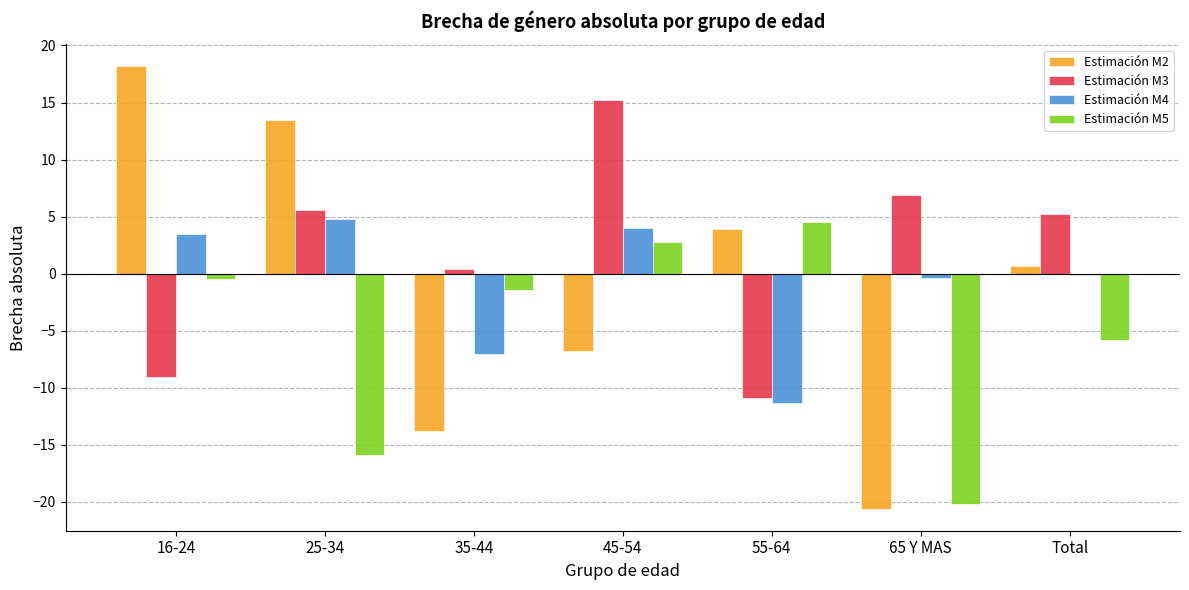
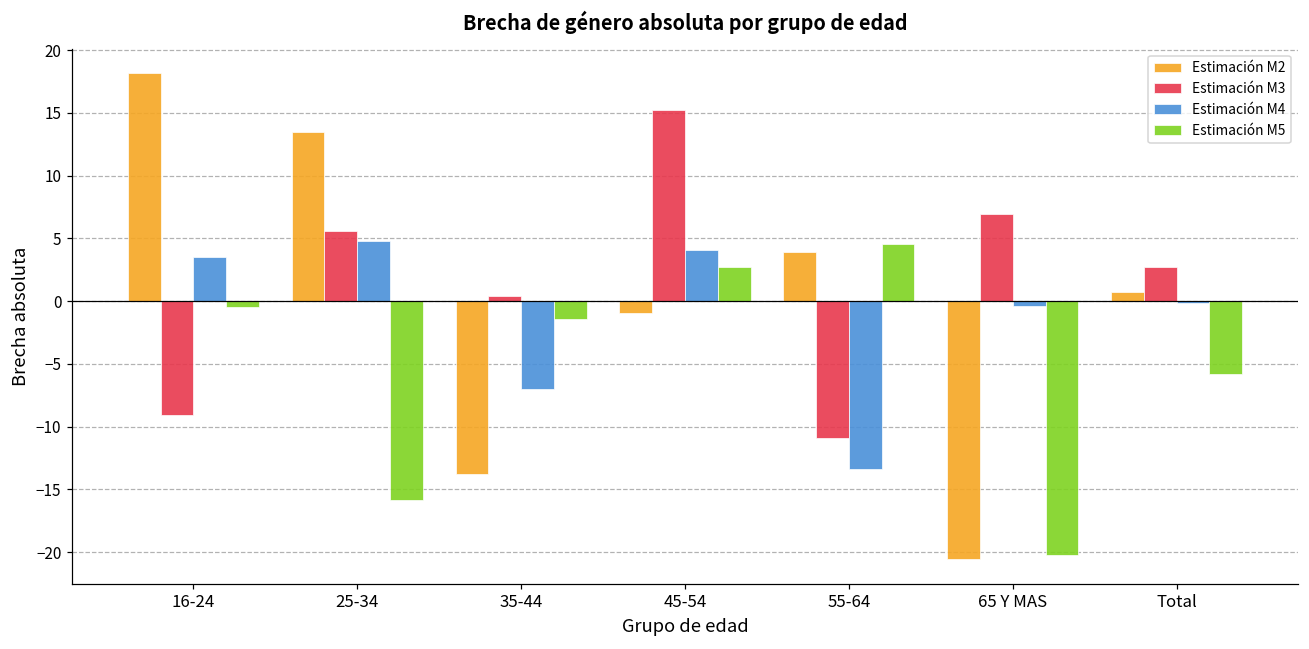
Estimación M2, 45-54: -6.7 -> -1.0
Estimación M4, 55-64: -11.3 -> -13.4
Estimación M3, Total: 5.3 -> 2.7
